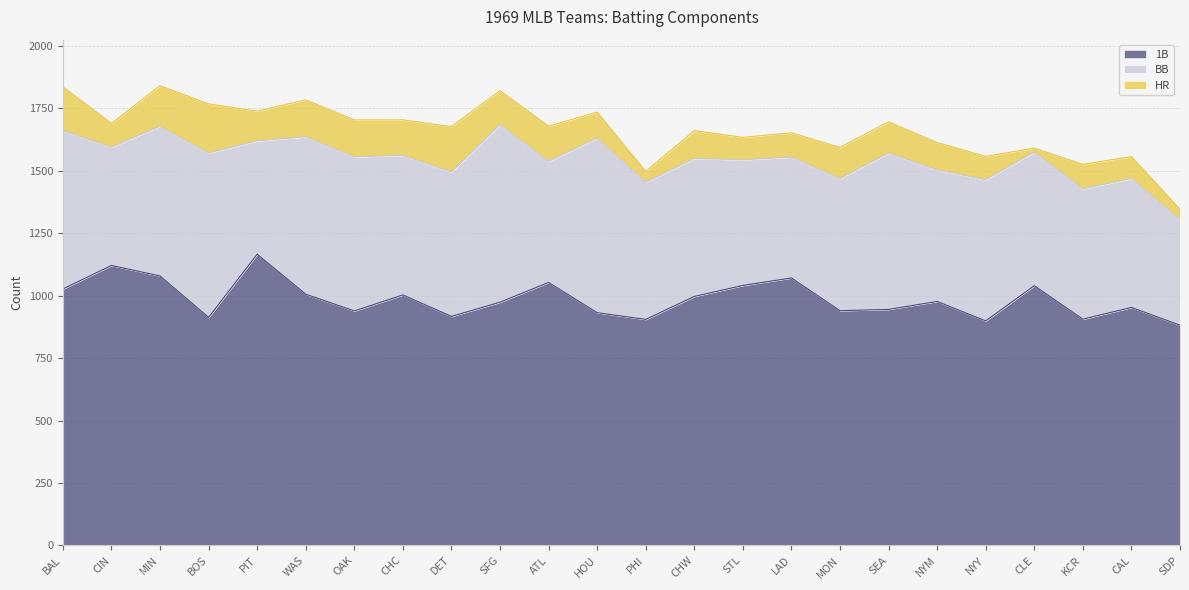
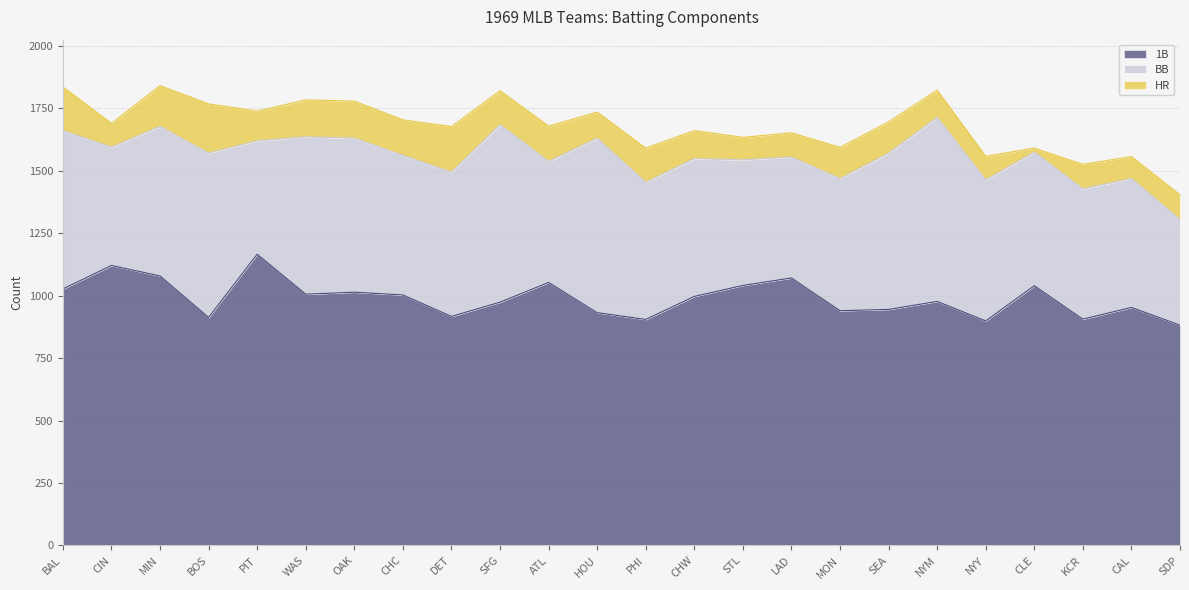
1B, OAK: 940 -> 1010
HR, PHI: 40 -> 140
BB, NYM: 530 -> 740
HR, SDP: 40 -> 100
